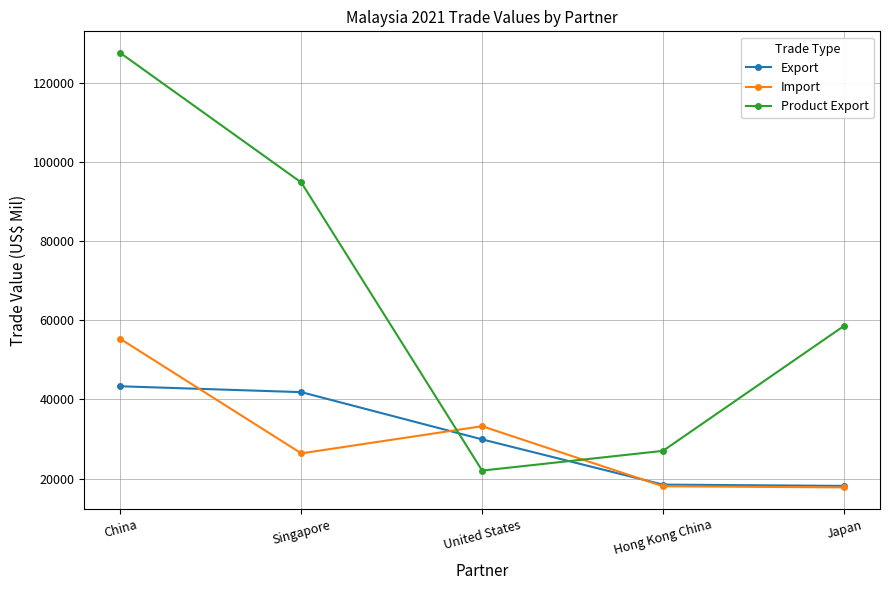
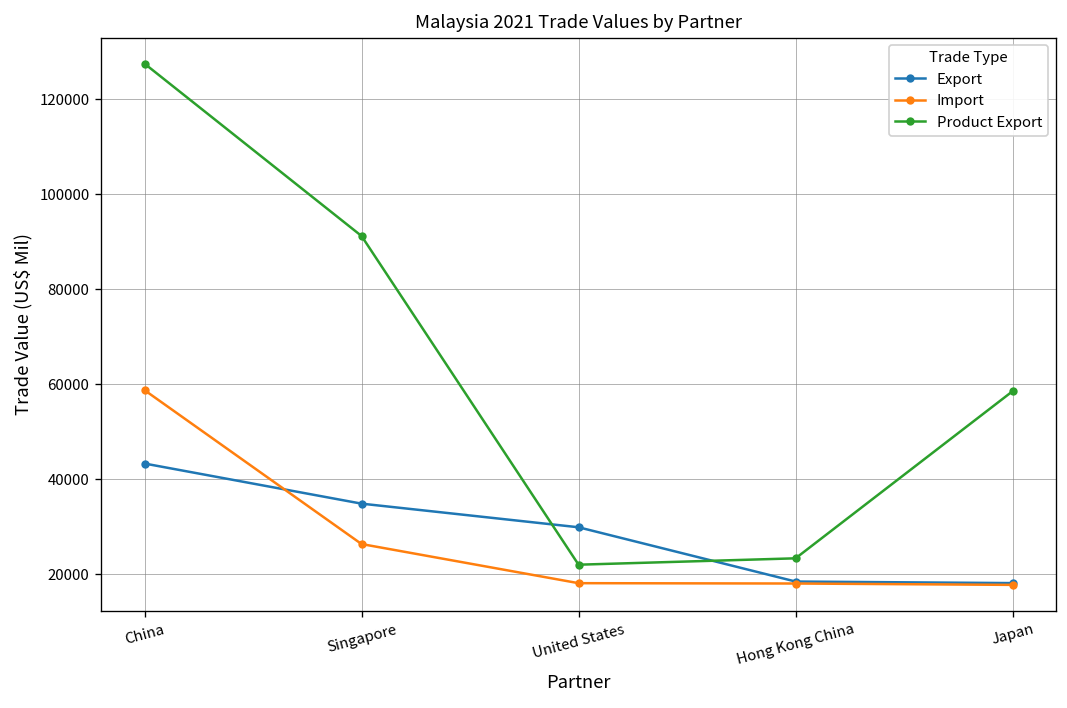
Import, China: 55000 -> 59000
Export, Singapore: 42000 -> 35000
Product Export, Singapore: 95000 -> 91000
Import, United States: 33000 -> 18000
Product Export, Hong Kong China: 27000 -> 23000
